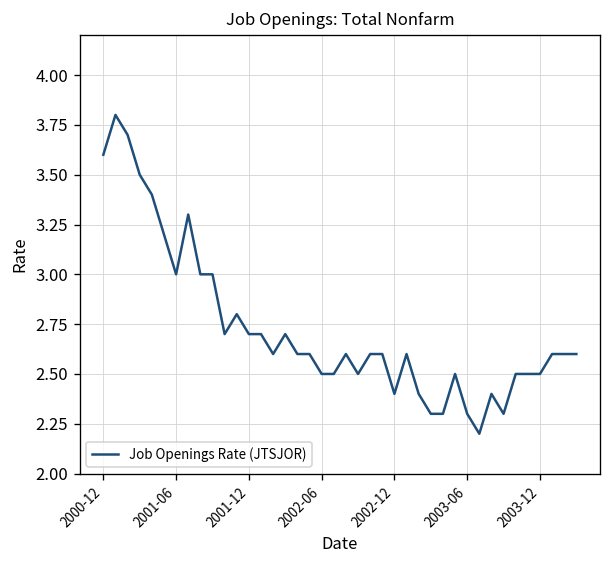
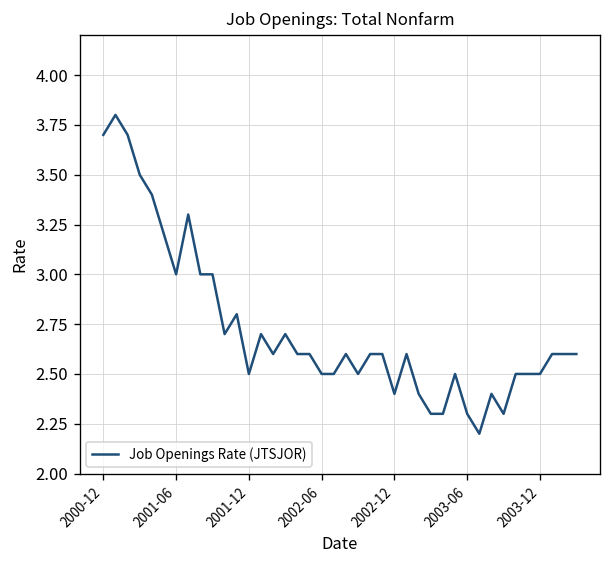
2000-12: 3.6 -> 3.7
2001-12: 2.7 -> 2.5
